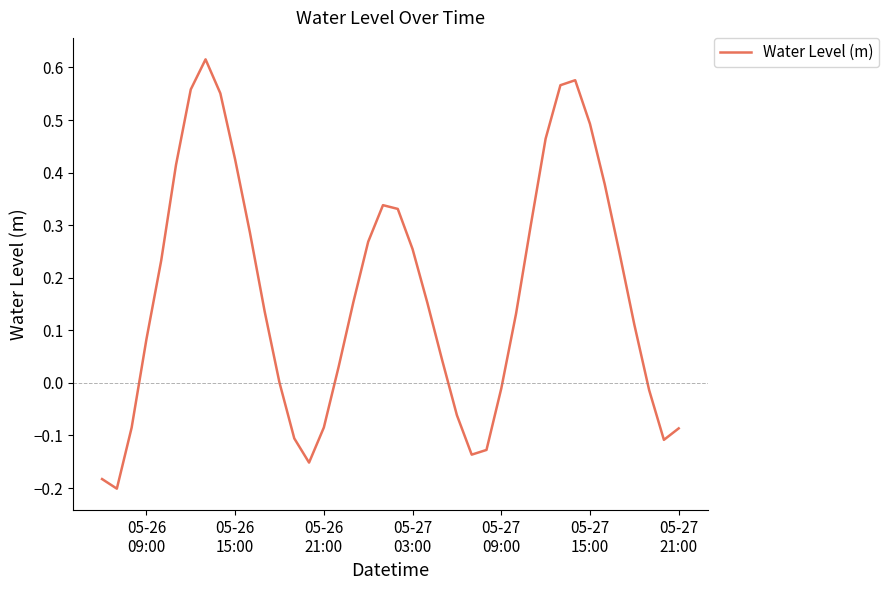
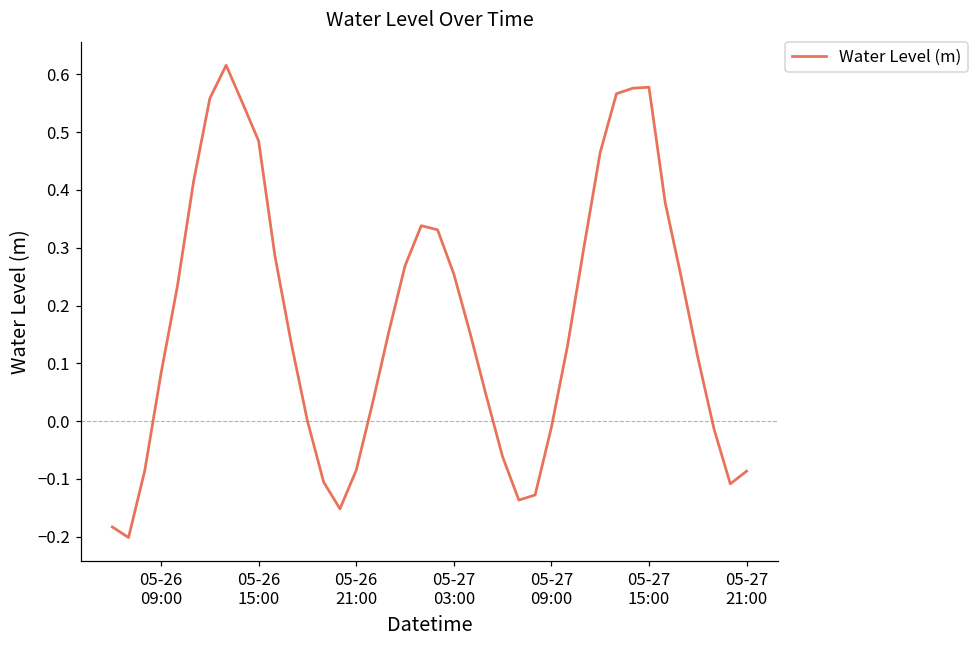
05-26 15:00: 0.42 -> 0.48
05-27 15:00: 0.49 -> 0.58
